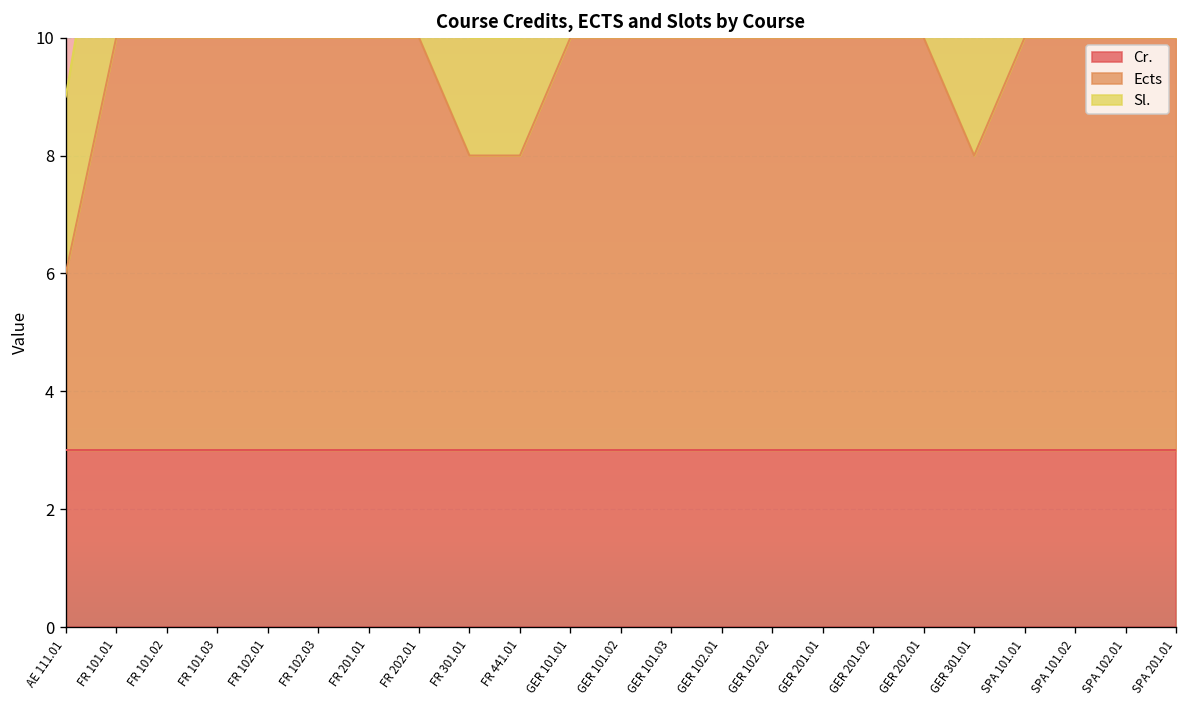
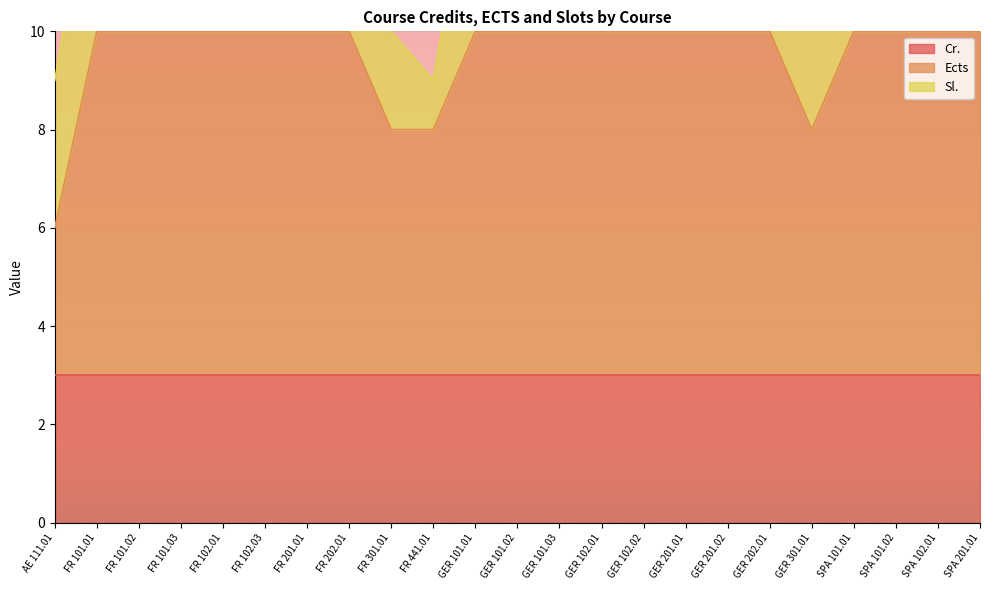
Sl., FR 441.01: 2 -> 1
